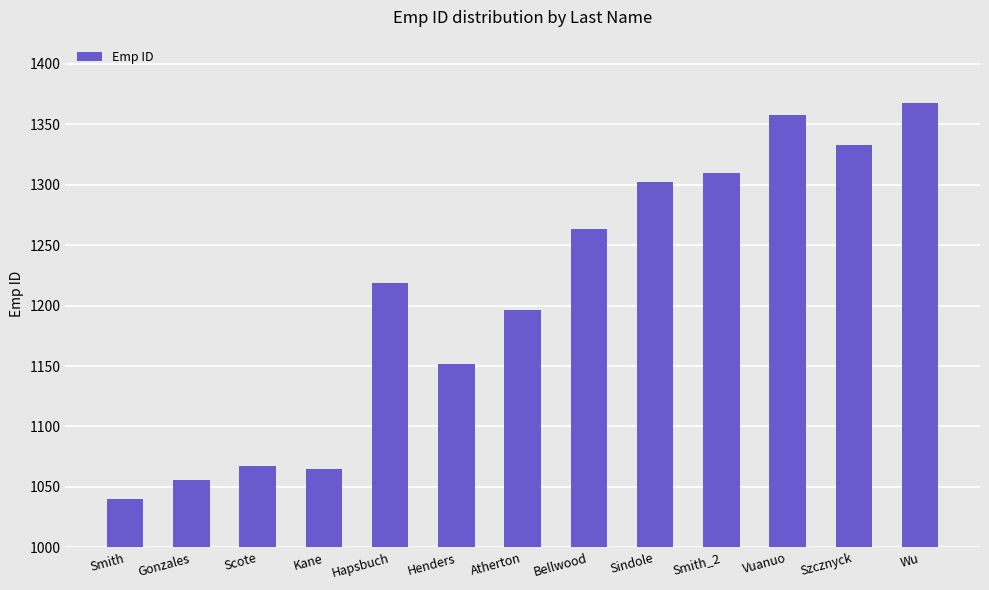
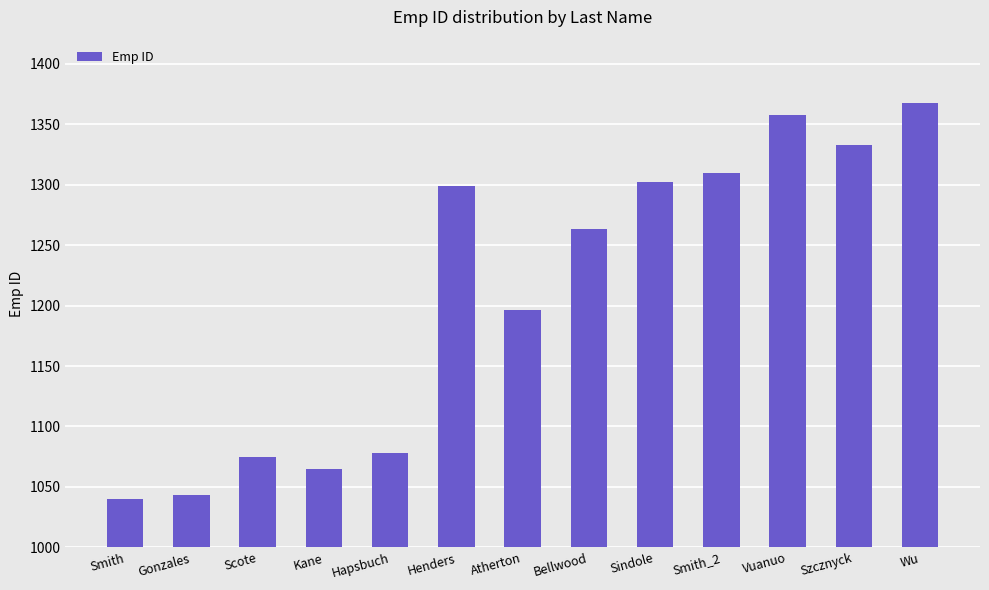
Gonzales: 1056 -> 1043
Scote: 1067 -> 1075
Hapsbuch: 1219 -> 1078
Henders: 1152 -> 1299
